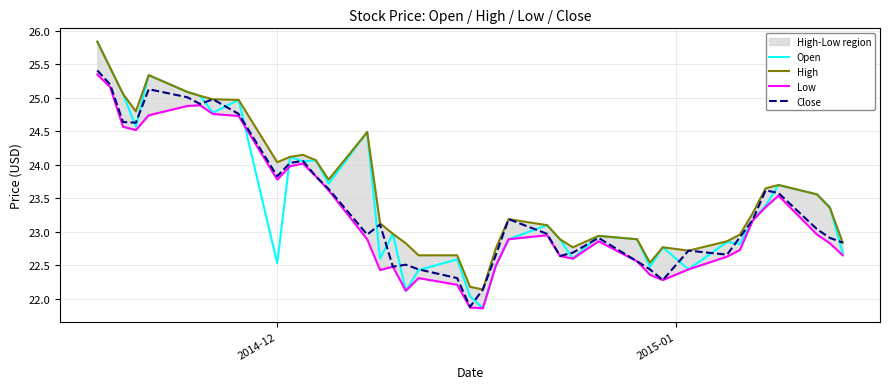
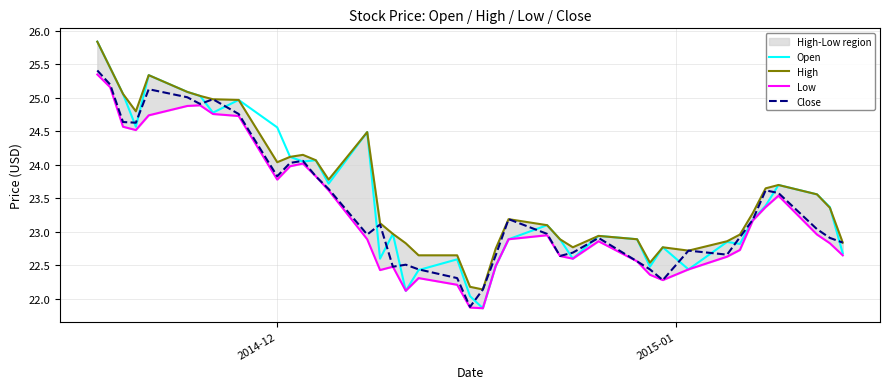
Open, 2014-12: 22.5 -> 24.6
